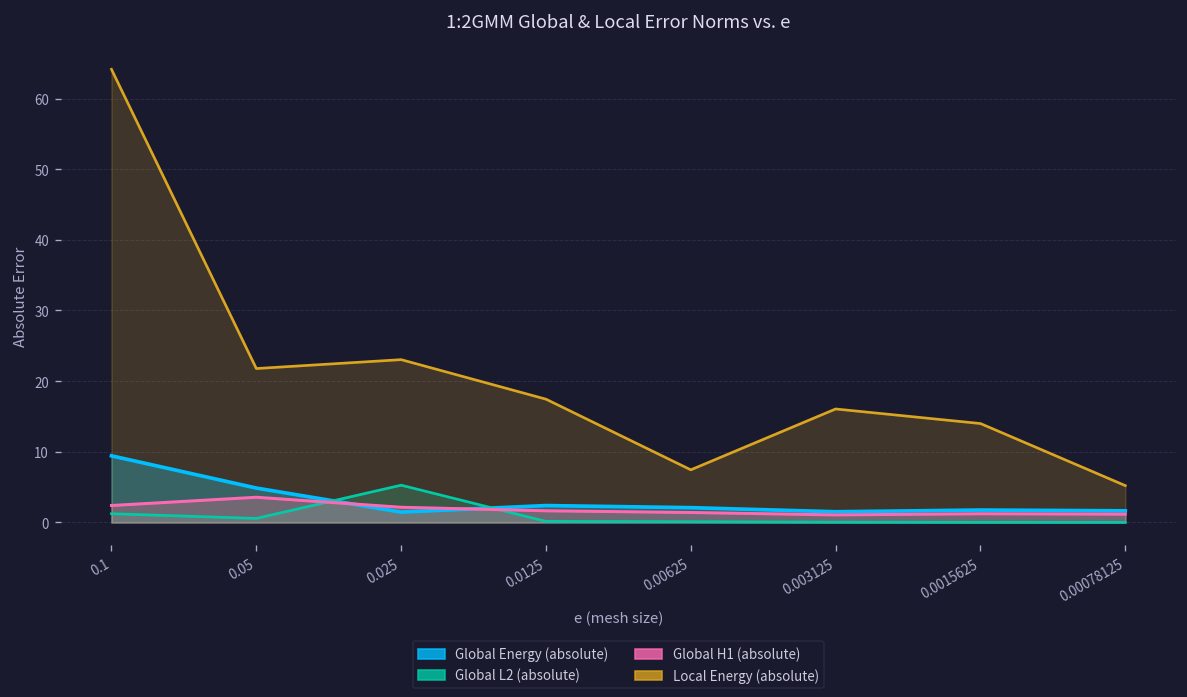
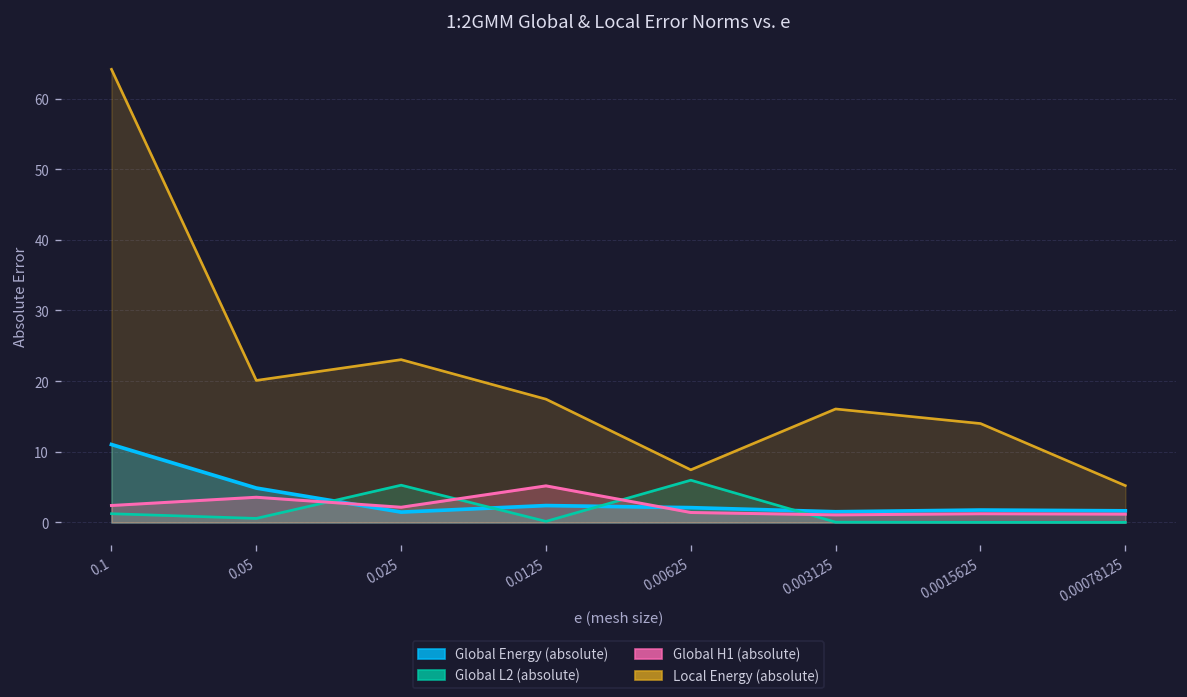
Global Energy (absolute), 0.1: 9 -> 11
Local Energy (absolute), 0.05: 22 -> 20
Global H1 (absolute), 0.0125: 2 -> 5
Global L2 (absolute), 0.00625: 0 -> 6
